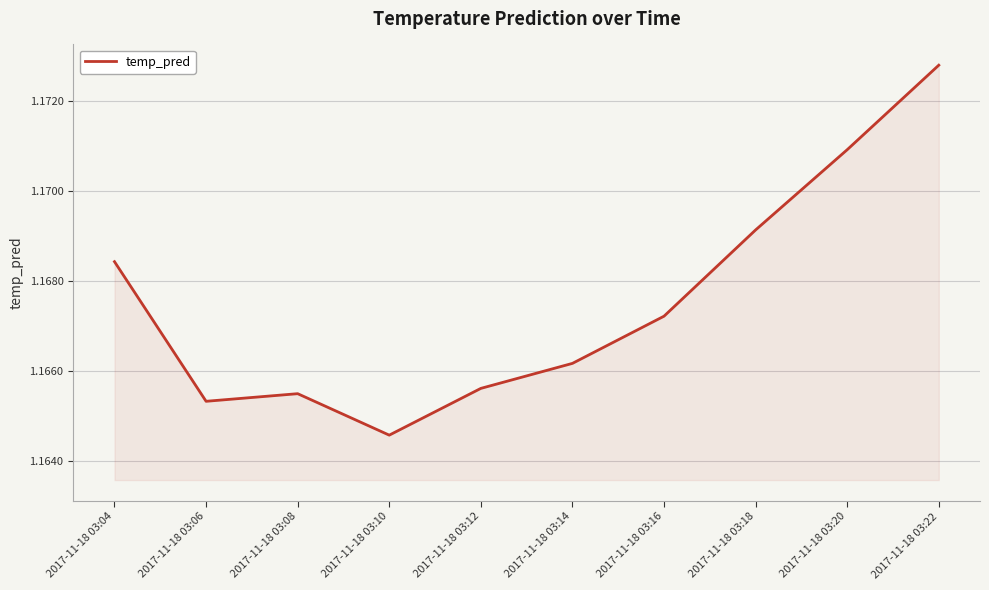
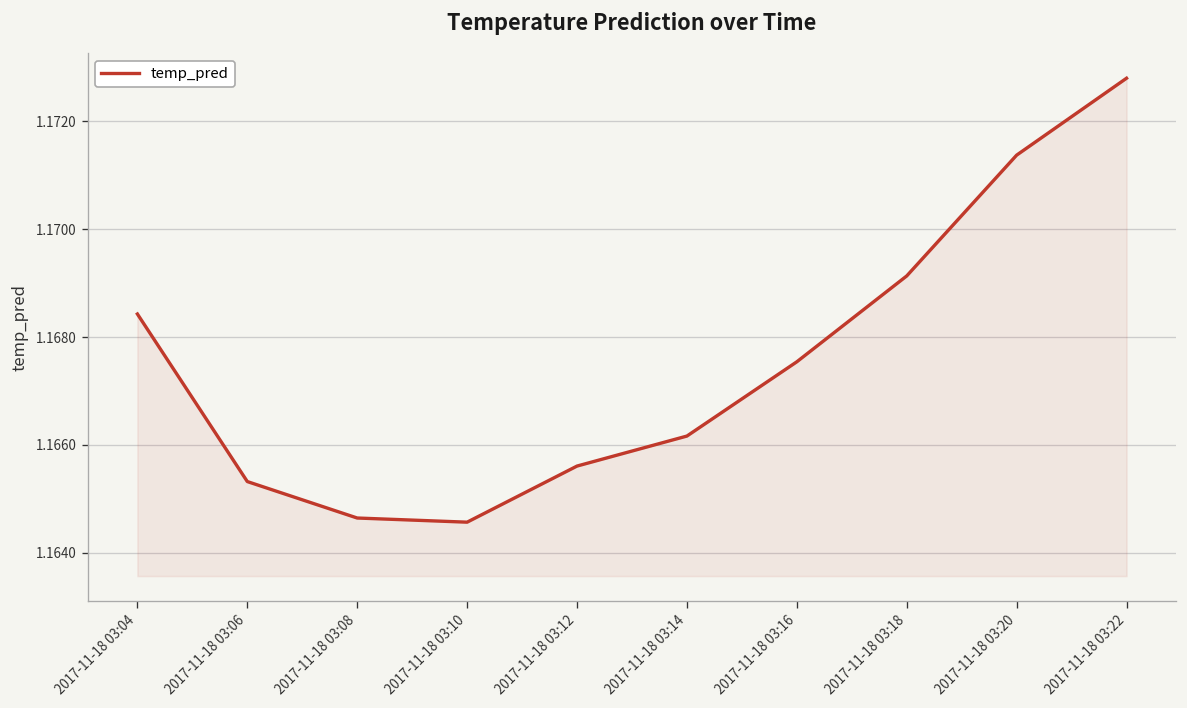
2017-11-18 03:08: 1.1655 -> 1.1646
2017-11-18 03:16: 1.1672 -> 1.1675
2017-11-18 03:20: 1.1709 -> 1.1714
